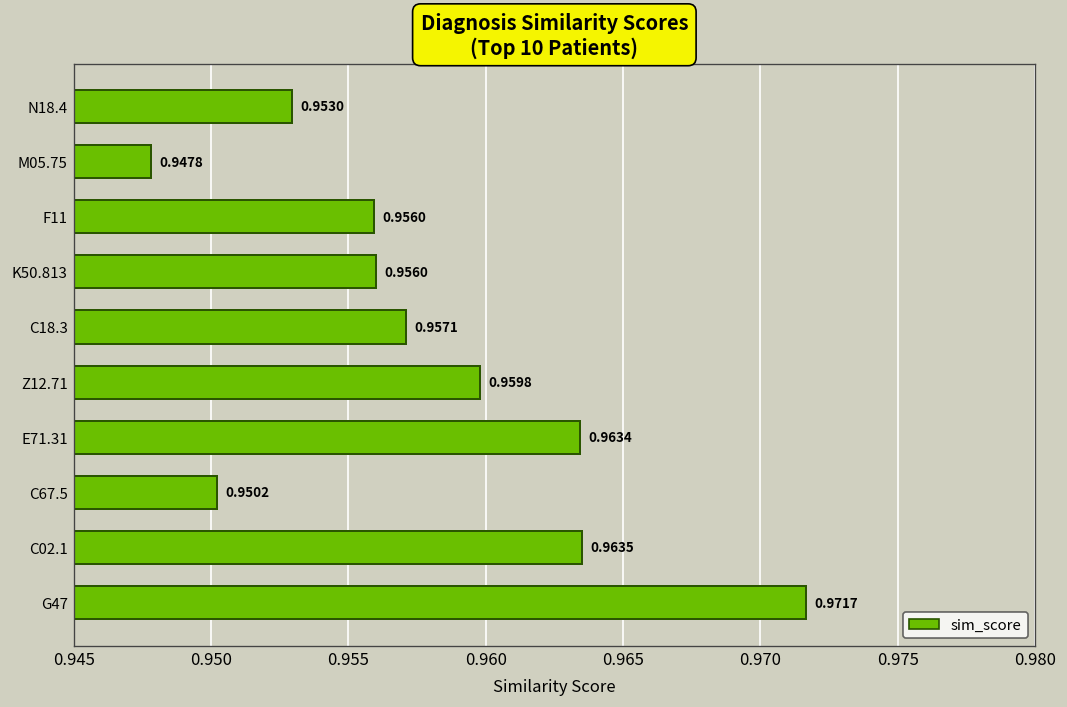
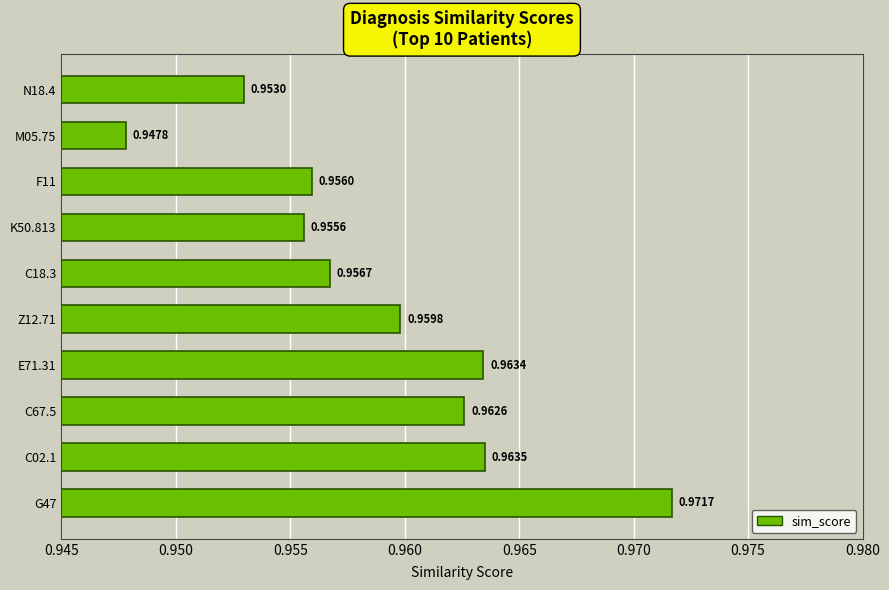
K50.813: 0.9560 -> 0.9556
C18.3: 0.9571 -> 0.9567
C67.5: 0.9502 -> 0.9626
